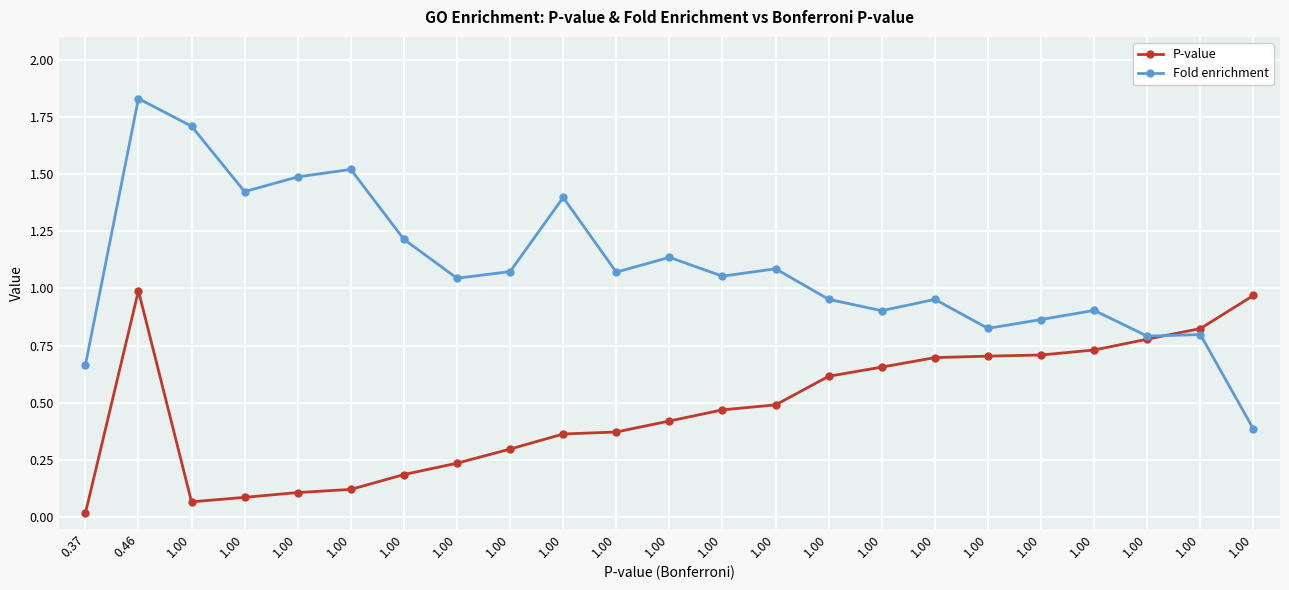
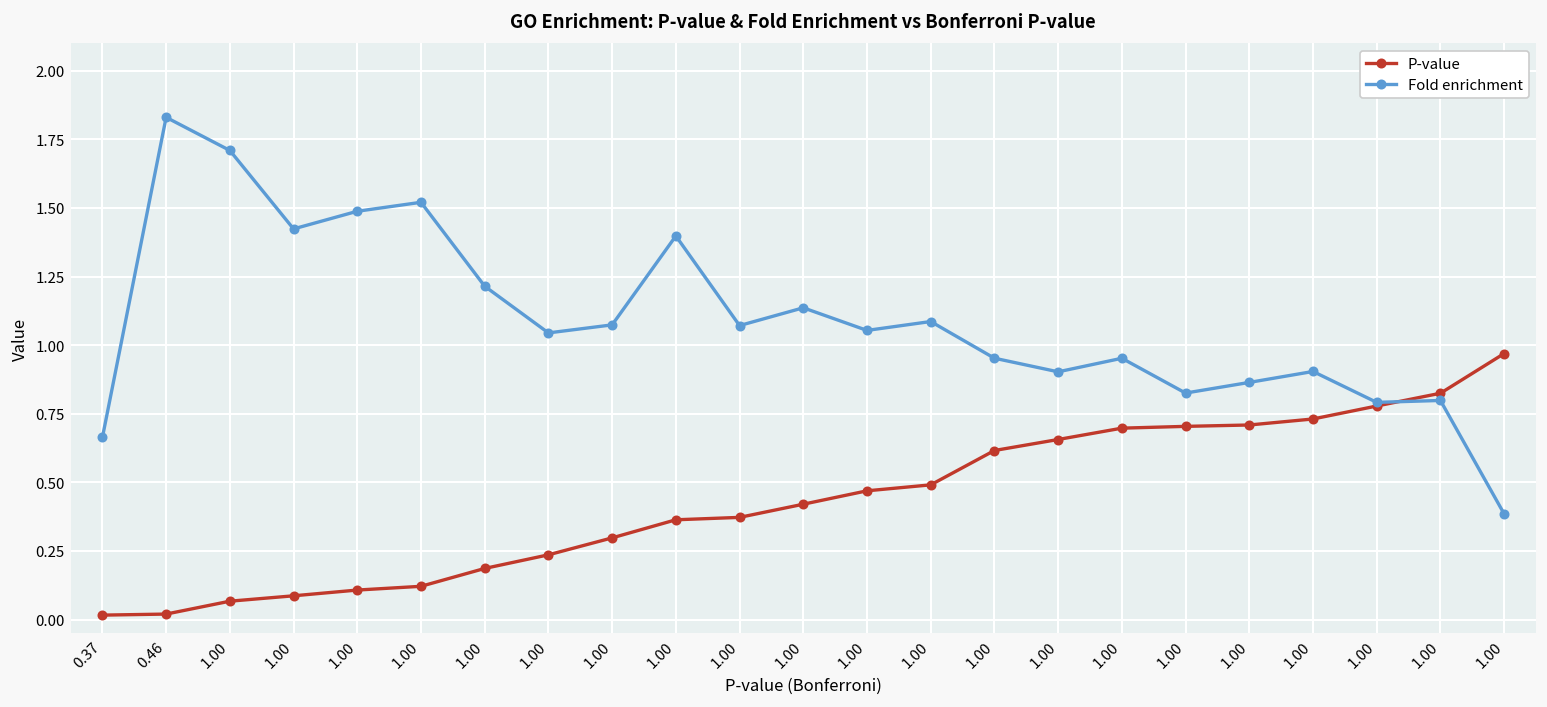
P-value, 0.46: 0.99 -> 0.02
